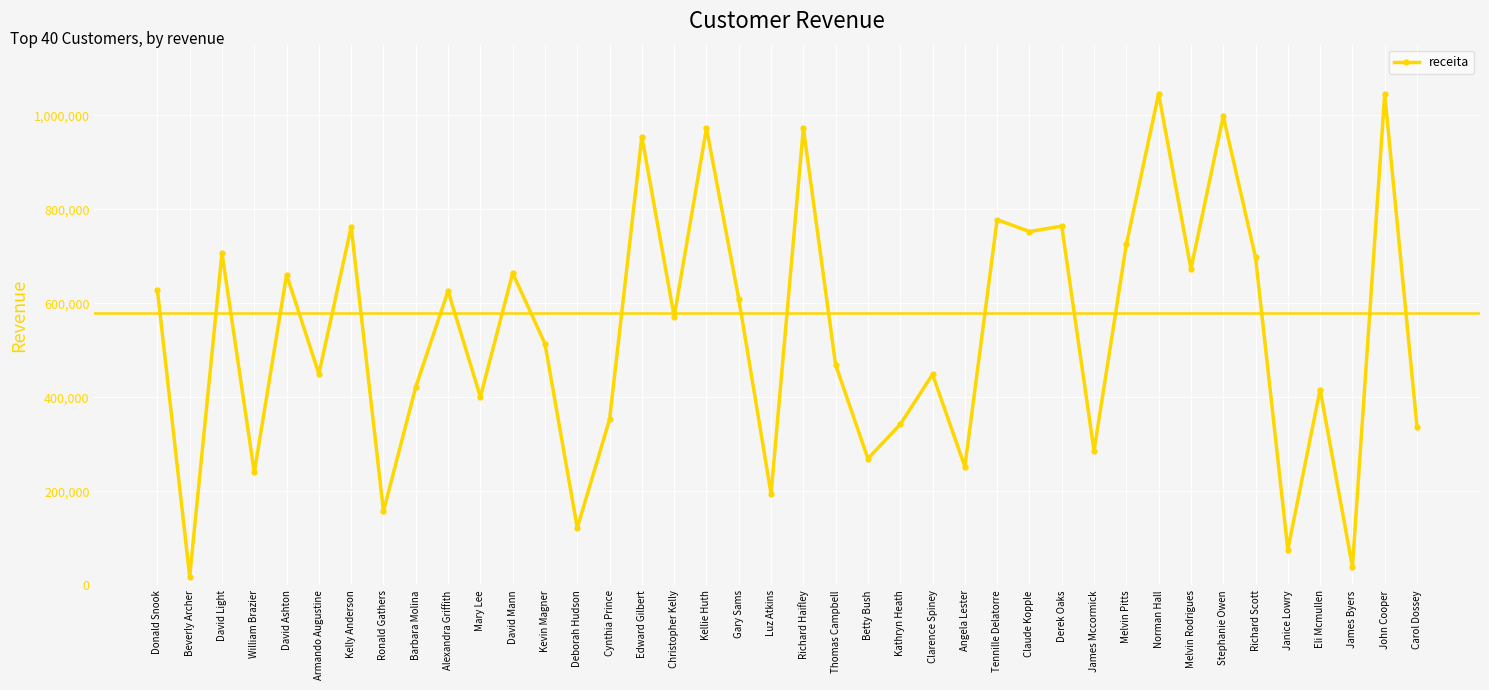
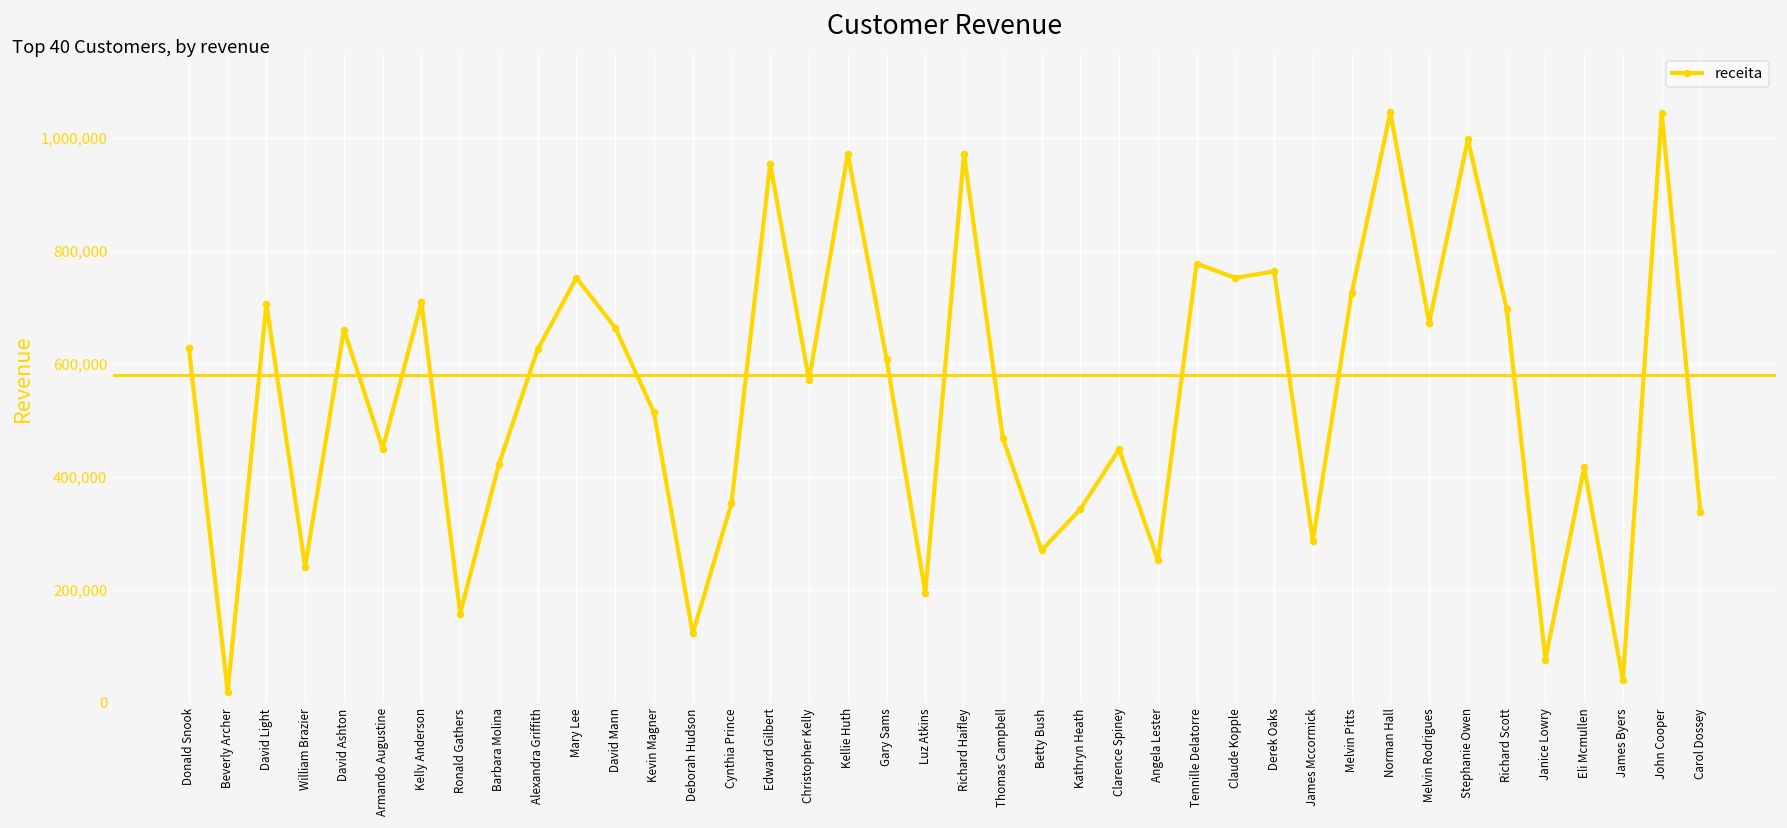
Kelly Anderson: 760,000 -> 710,000
Mary Lee: 400,000 -> 750,000
